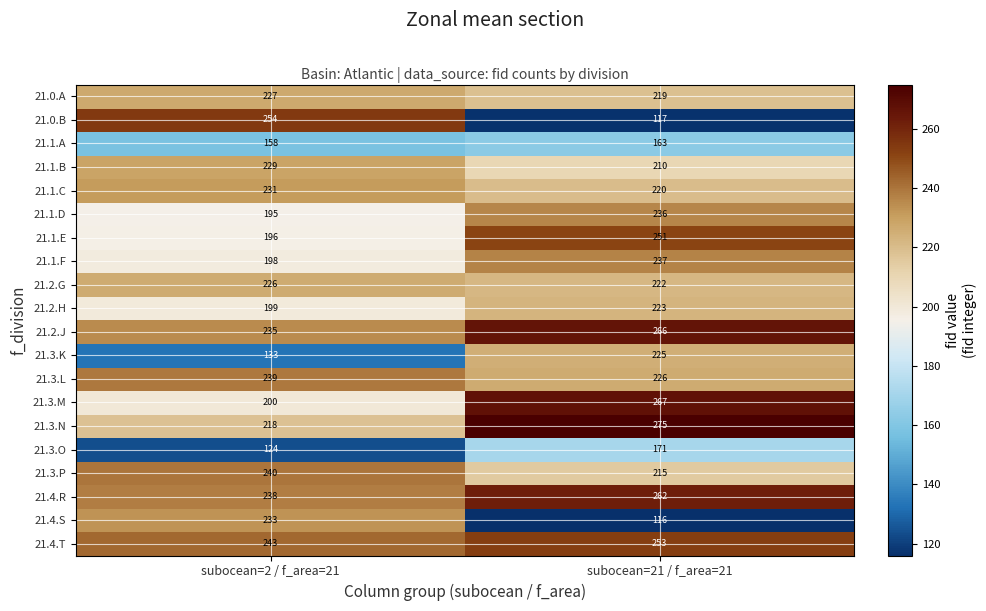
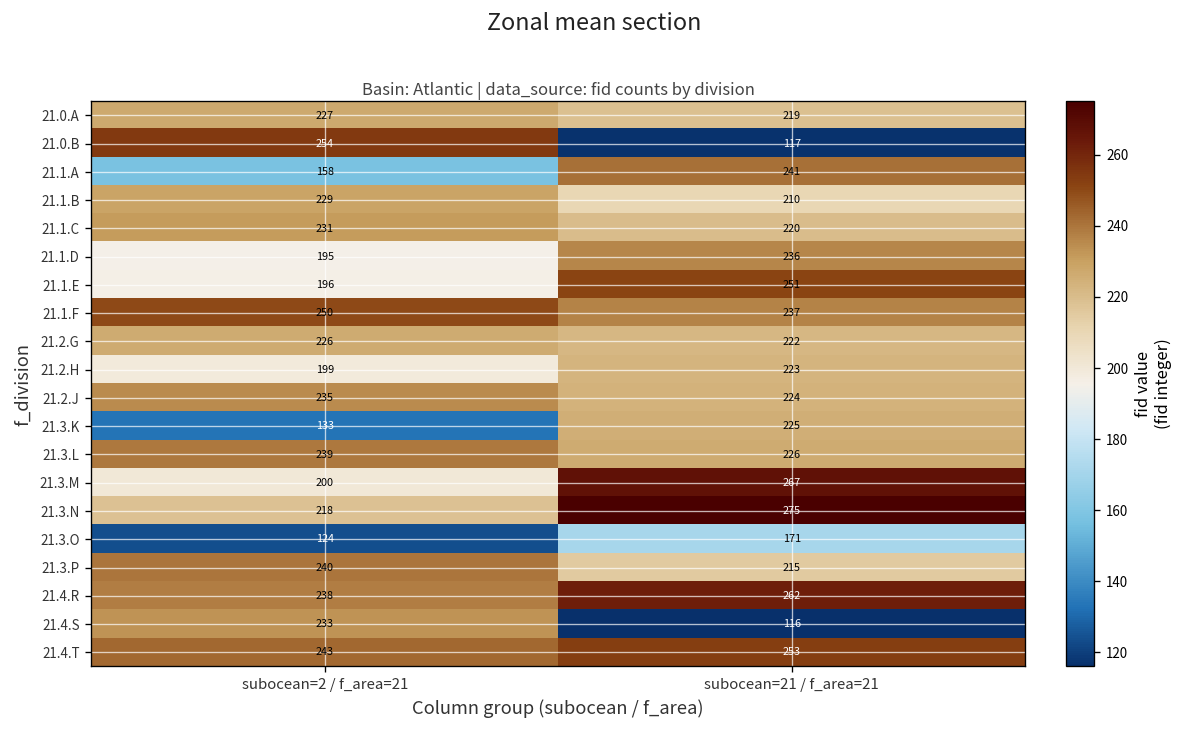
21.1.A, subocean=21 / f_area=21: 163 -> 241
21.1.F, subocean=2 / f_area=21: 198 -> 250
21.2.J, subocean=21 / f_area=21: 266 -> 224
